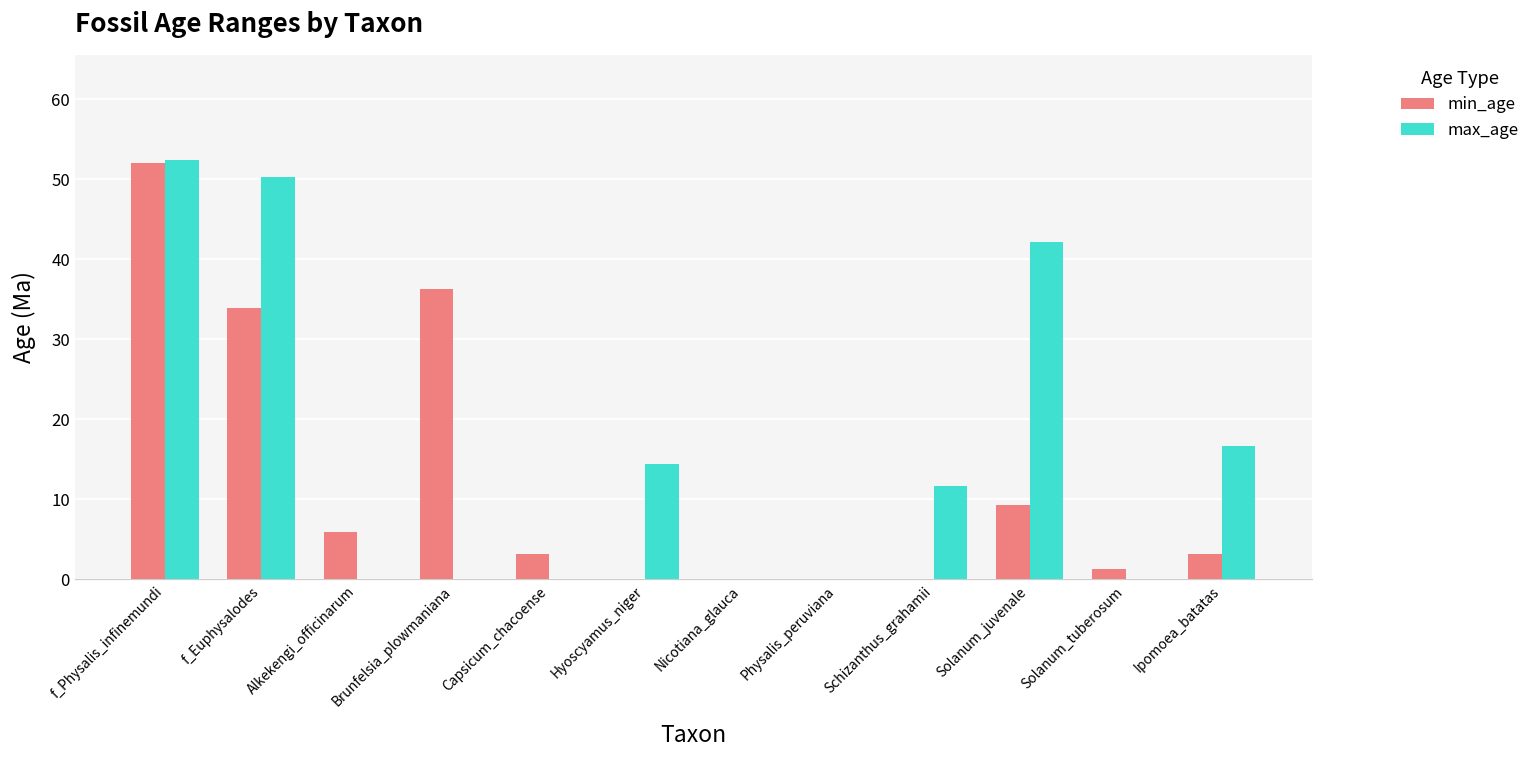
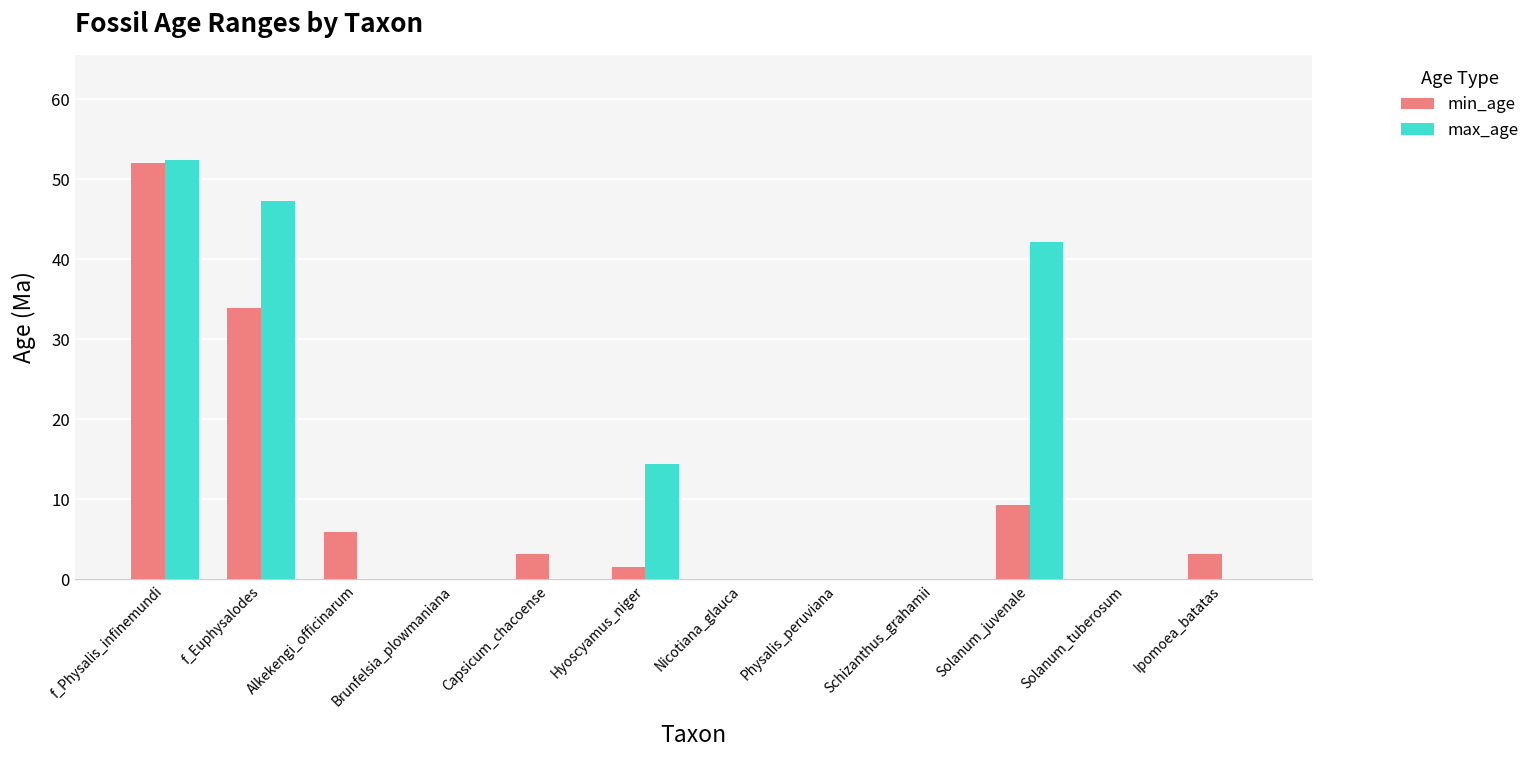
max_age, f_Euphysalodes: 50 -> 47
min_age, Brunfelsia_plowmaniana: 36 -> 0
min_age, Hyoscyamus_niger: 0 -> 2
max_age, Schizanthus_grahamii: 12 -> 0
min_age, Solanum_tuberosum: 1 -> 0
max_age, Ipomoea_batatas: 17 -> 0
